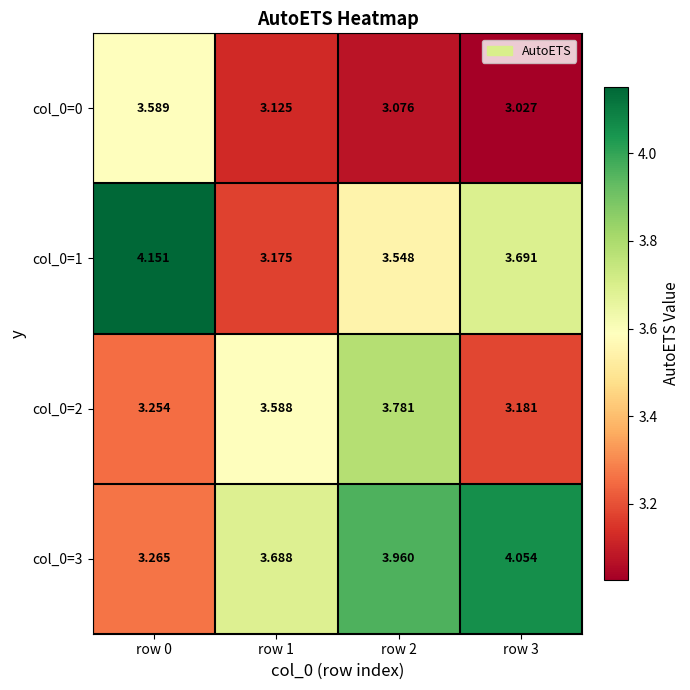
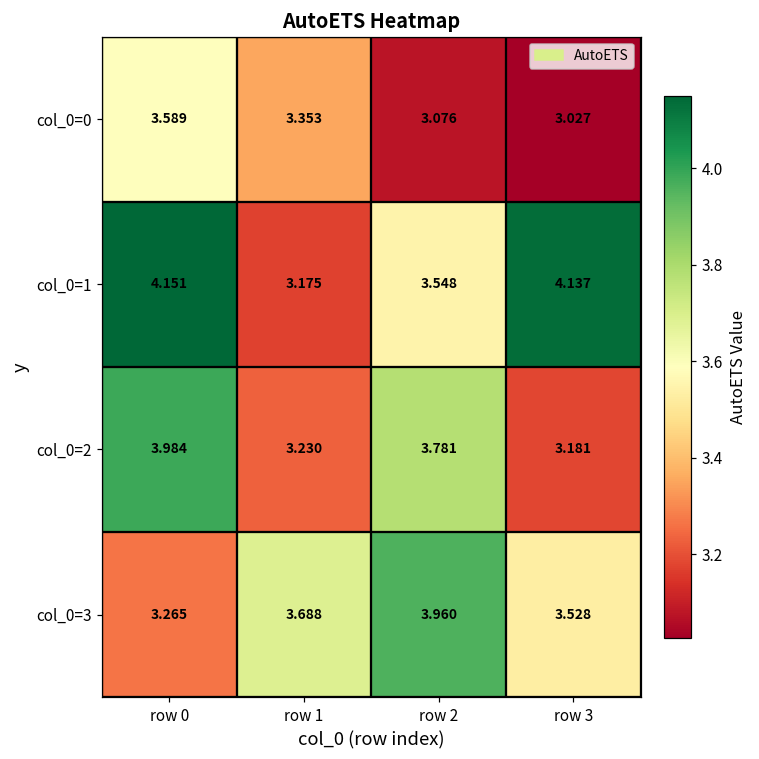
col_0=0, row 1: 3.125 -> 3.353
col_0=1, row 3: 3.691 -> 4.137
col_0=2, row 0: 3.254 -> 3.984
col_0=2, row 1: 3.588 -> 3.230
col_0=3, row 3: 4.054 -> 3.528
